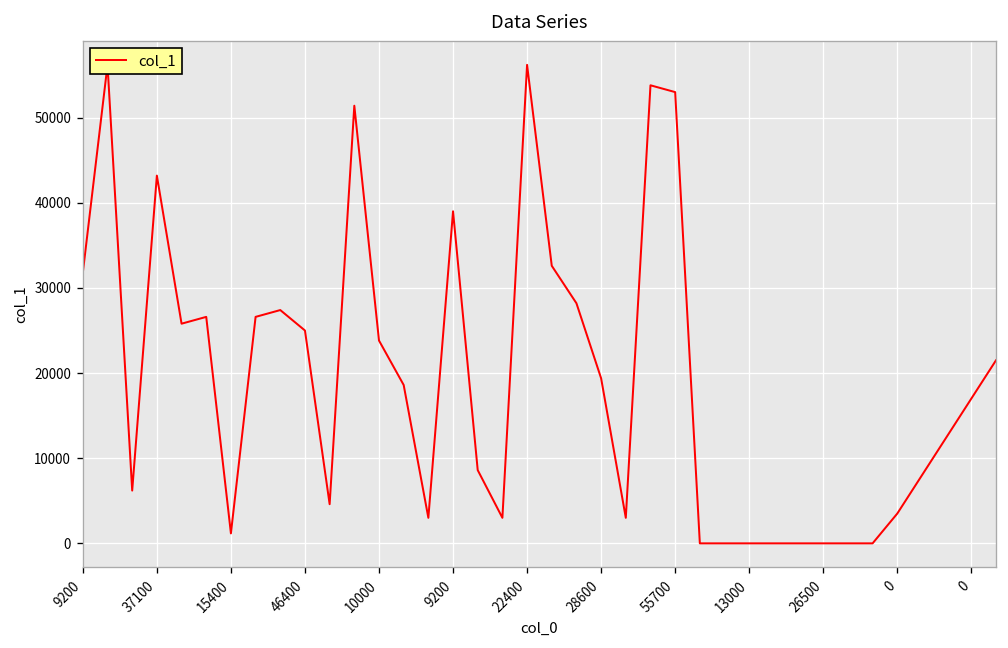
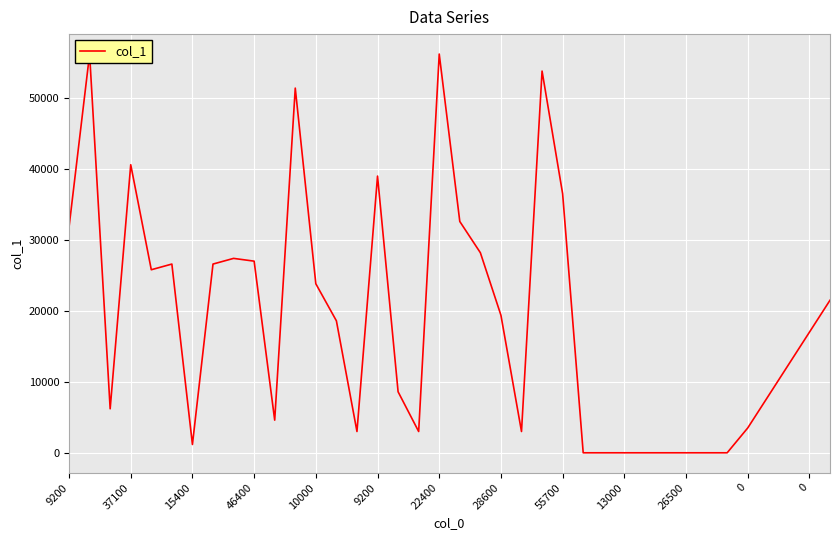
37100: 43000 -> 41000
46400: 25000 -> 27000
55700: 53000 -> 37000
